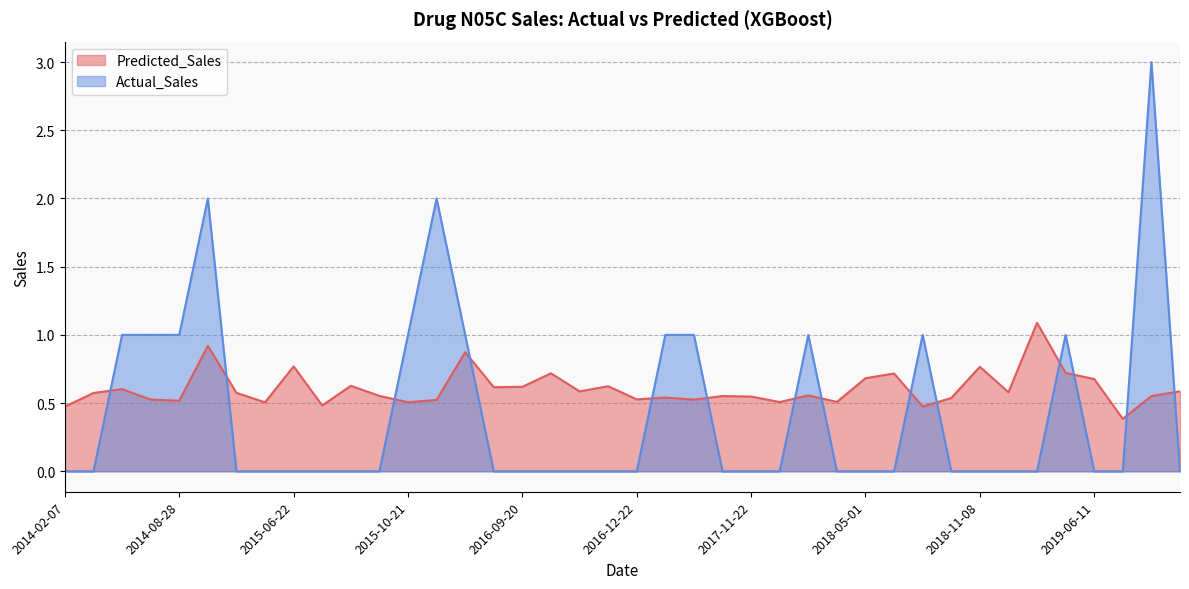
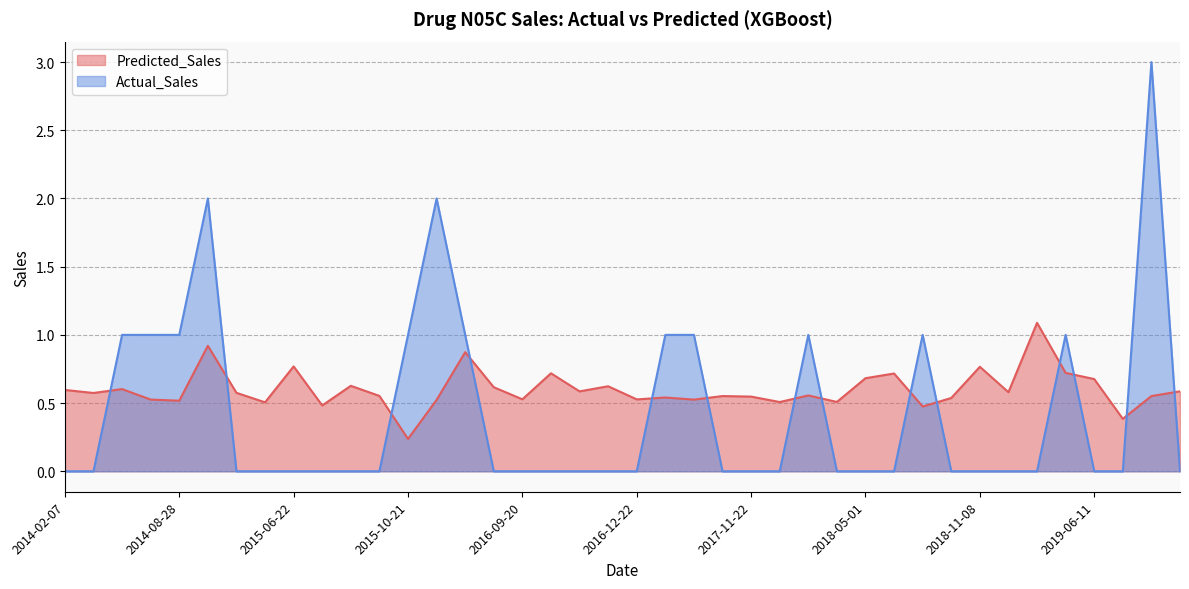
Predicted_Sales, 2014-02-07: 0.47 -> 0.60
Predicted_Sales, 2015-10-21: 0.51 -> 0.24
Predicted_Sales, 2016-09-20: 0.62 -> 0.53
